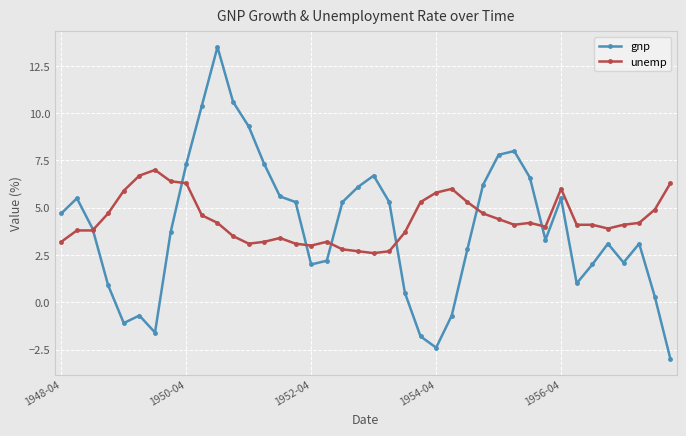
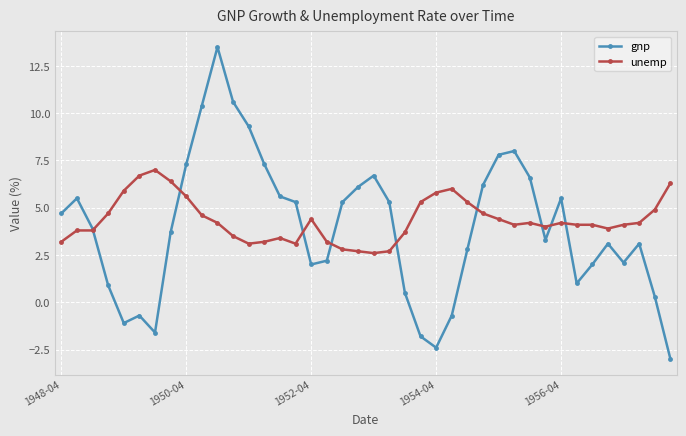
unemp, 1950-04: 6.3 -> 5.6
unemp, 1952-04: 3.0 -> 4.4
unemp, 1956-04: 6.0 -> 4.2
